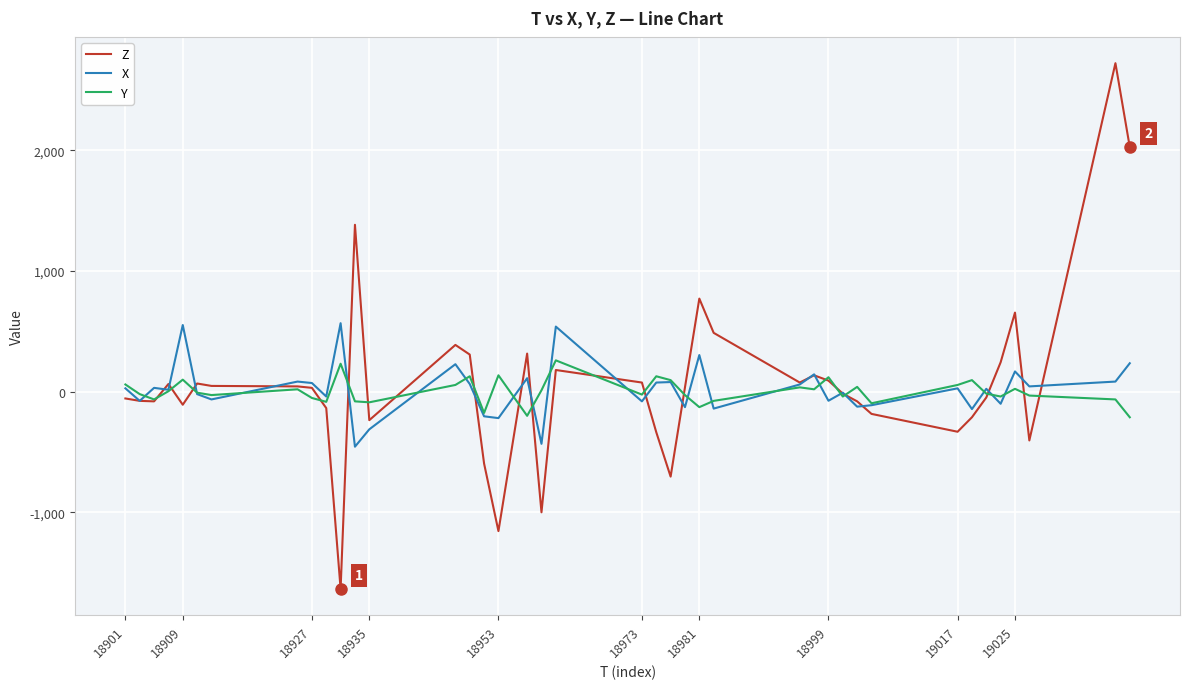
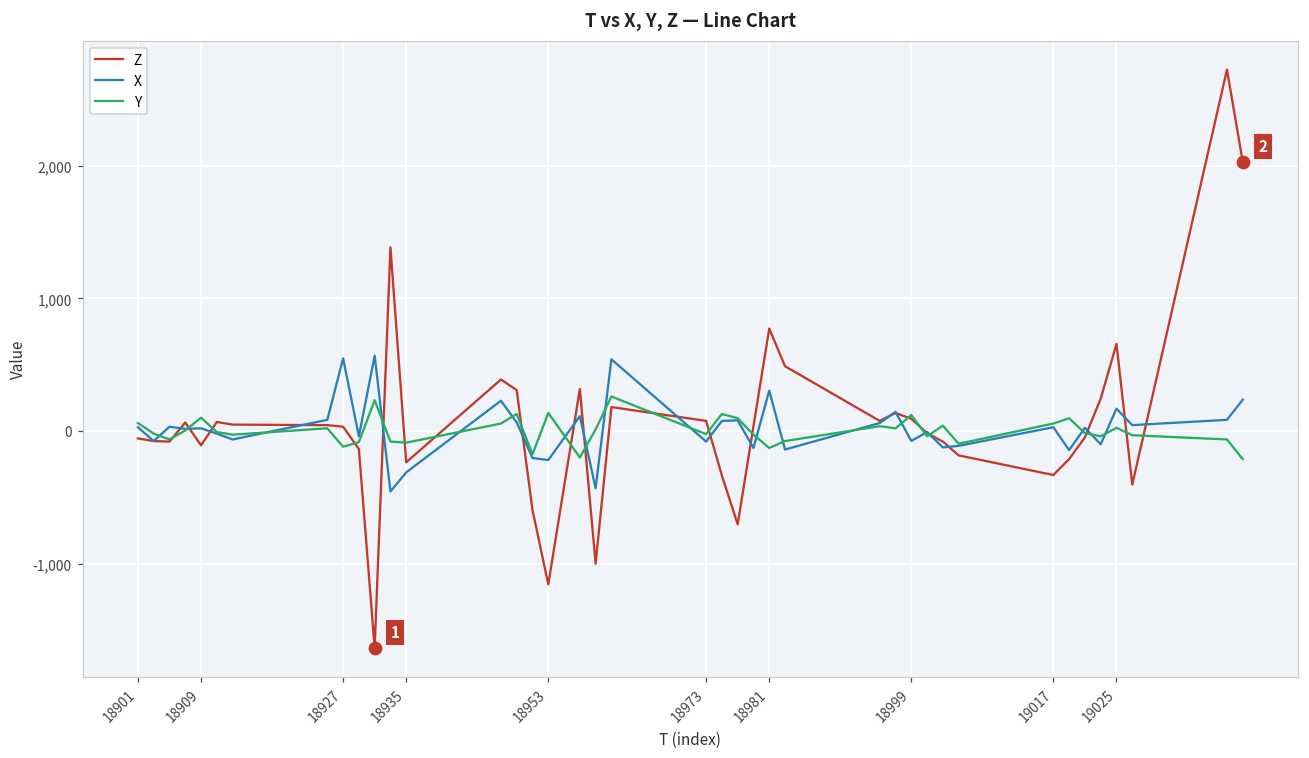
X, 18909: 550 -> 20
X, 18927: 70 -> 550
Y, 18927: -50 -> -120
